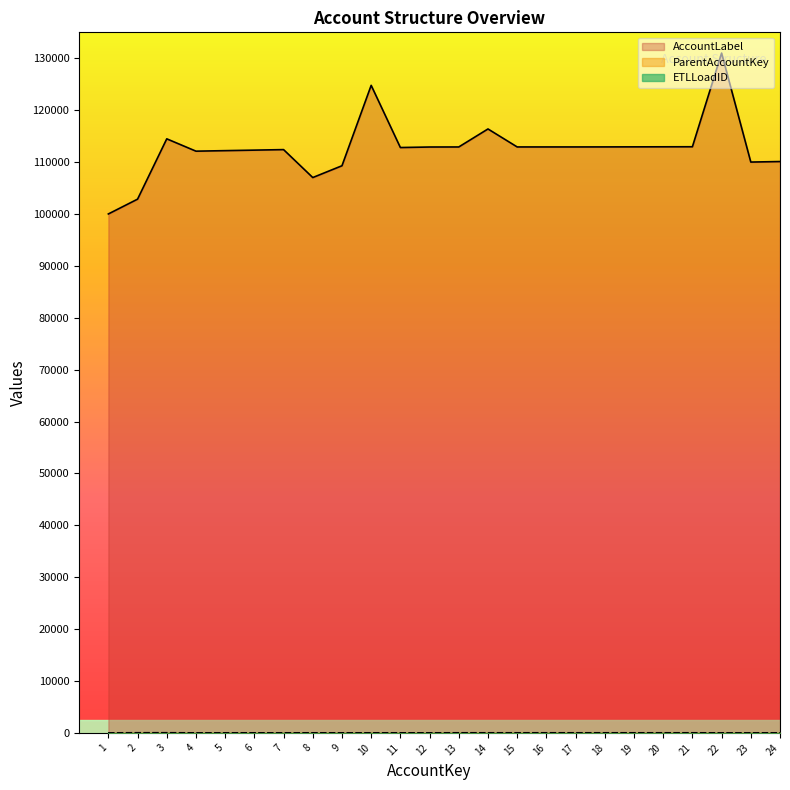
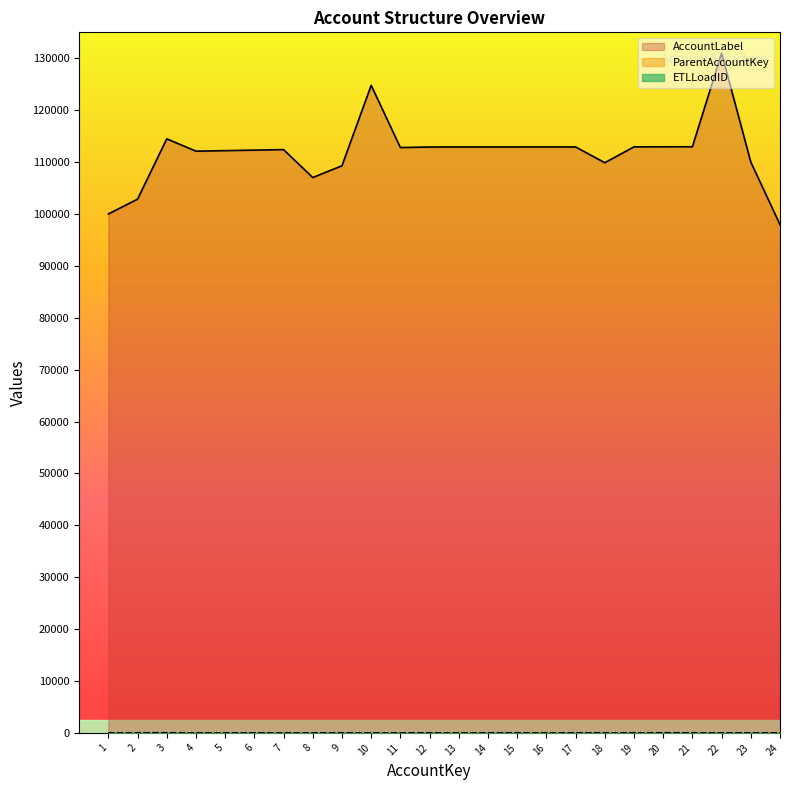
AccountLabel, 14: 116000 -> 113000
AccountLabel, 18: 113000 -> 110000
AccountLabel, 24: 110000 -> 98000
